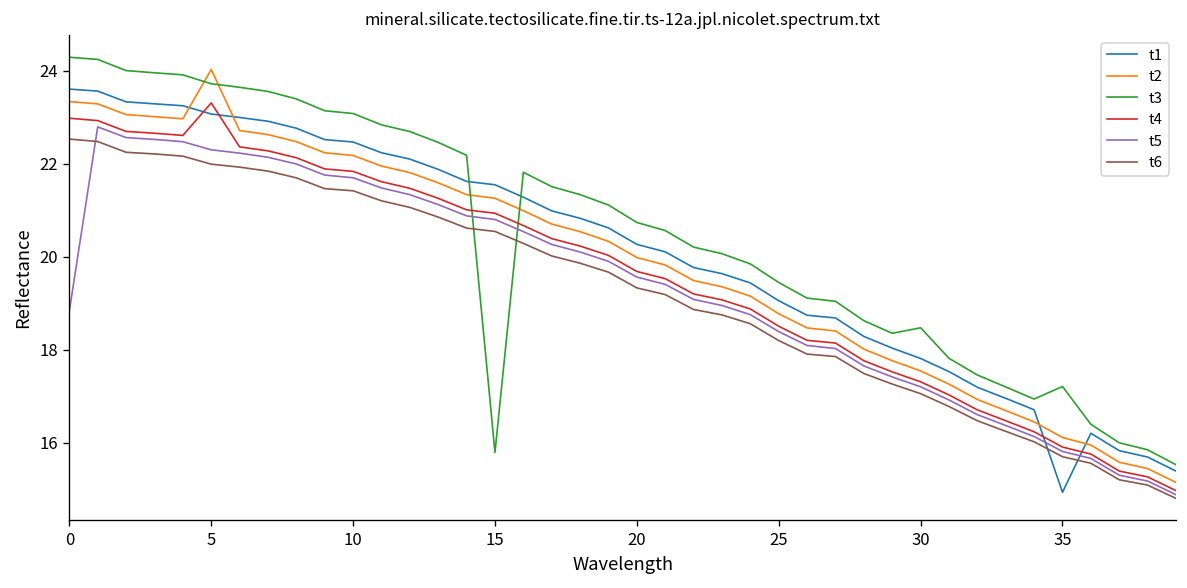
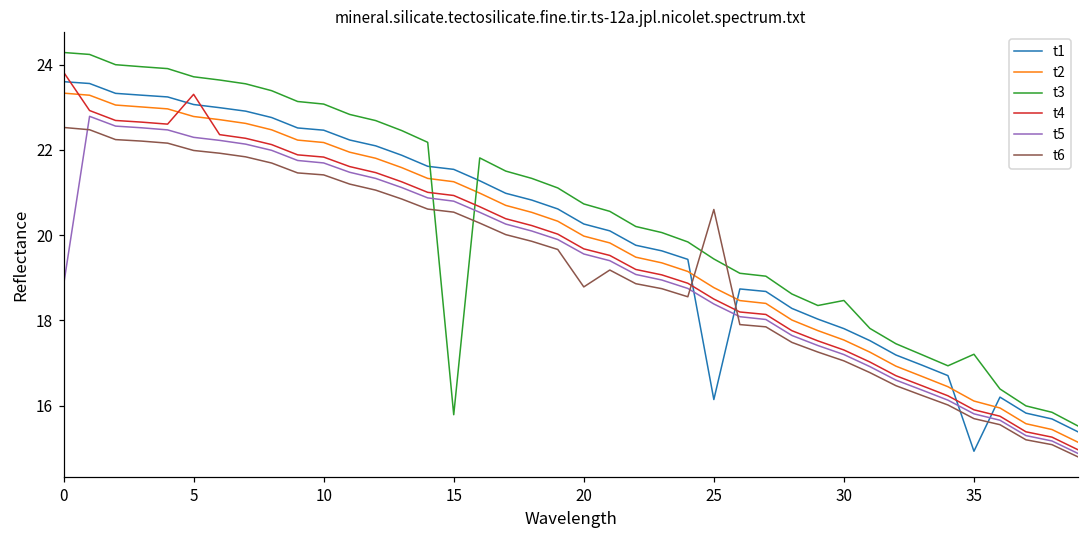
t4, 0: 23.0 -> 23.8
t2, 5: 24.0 -> 22.8
t6, 20: 19.3 -> 18.8
t1, 25: 19.0 -> 16.1
t6, 25: 18.2 -> 20.6
